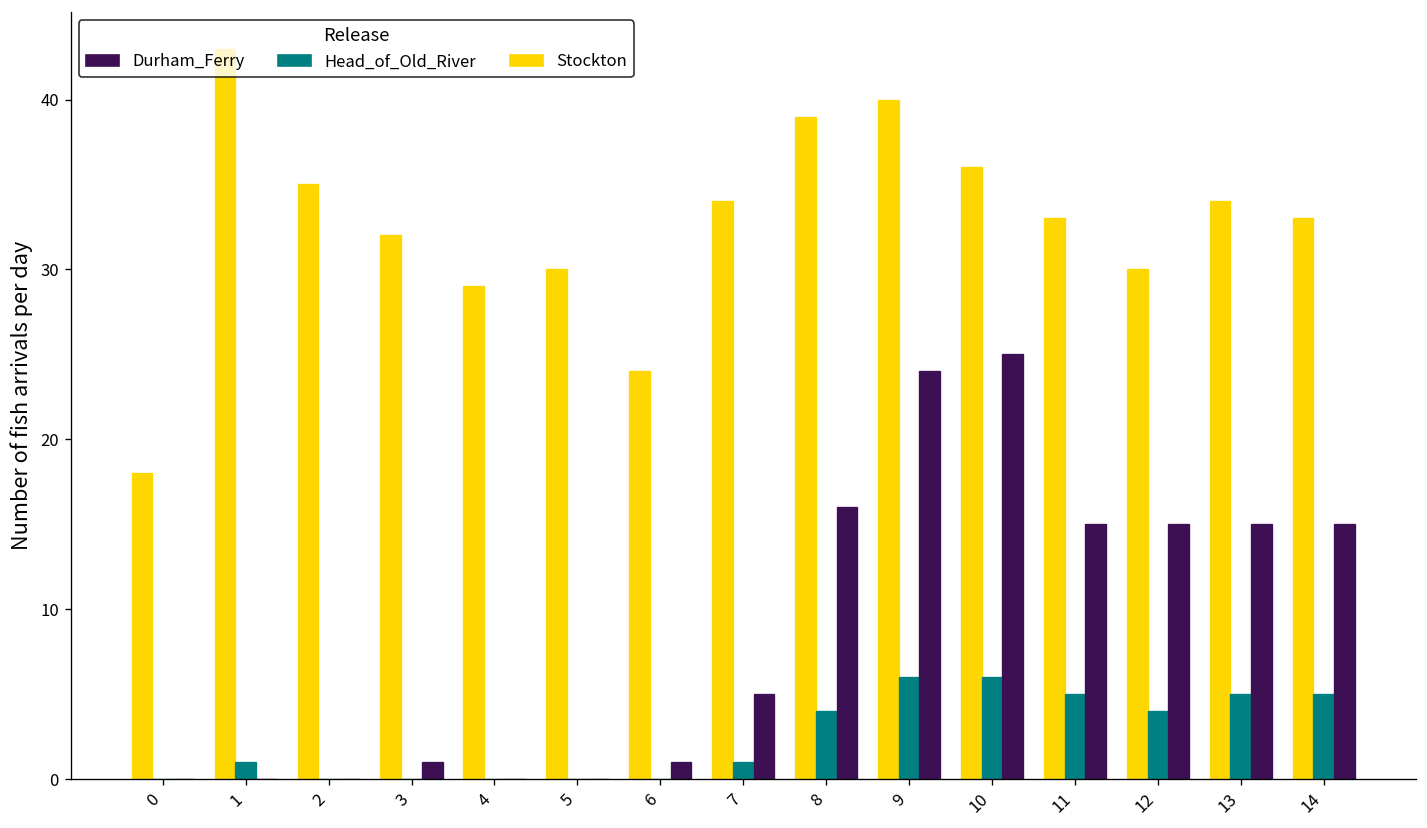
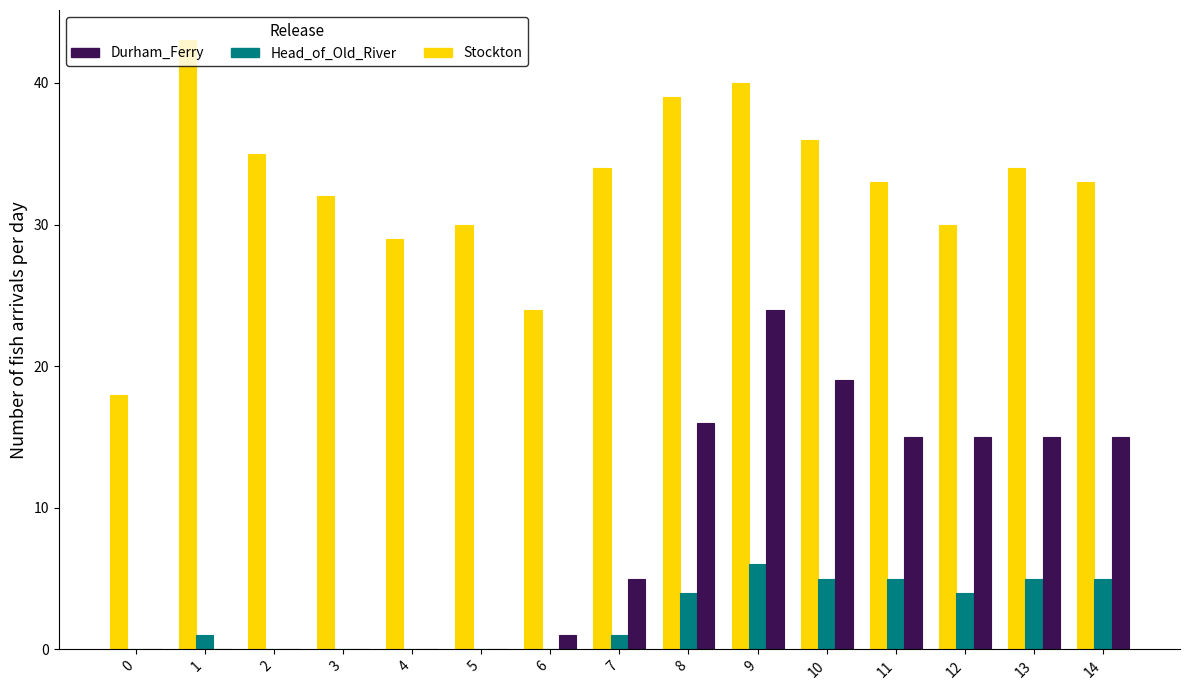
Durham_Ferry, 3: 1 -> 0
Head_of_Old_River, 10: 6 -> 5
Durham_Ferry, 10: 25 -> 19
